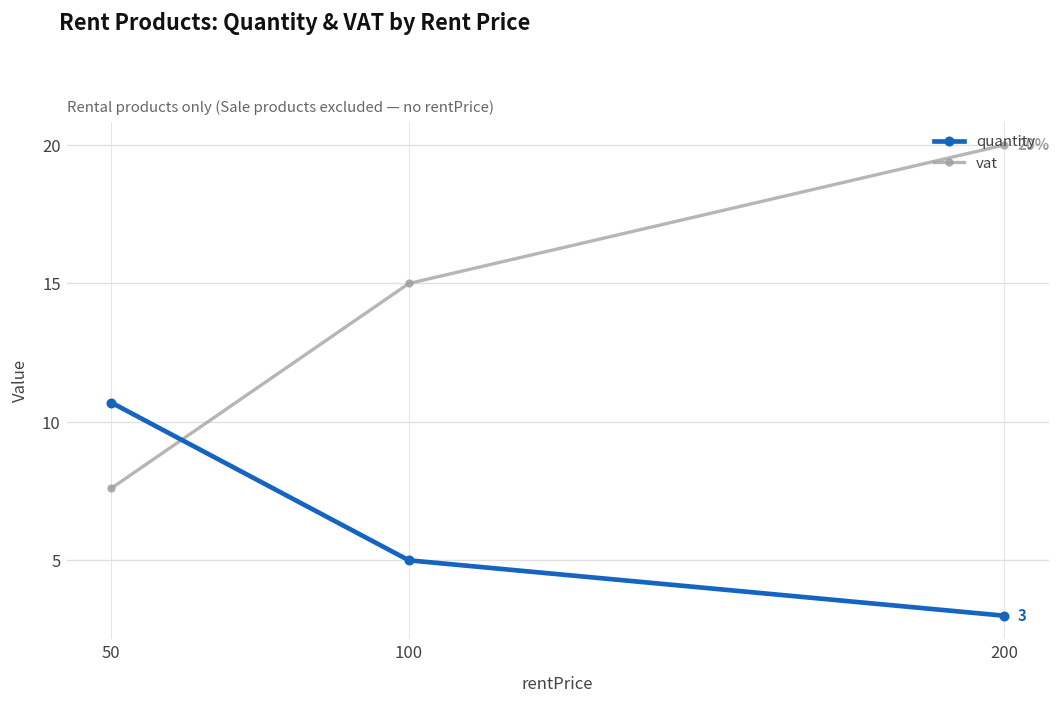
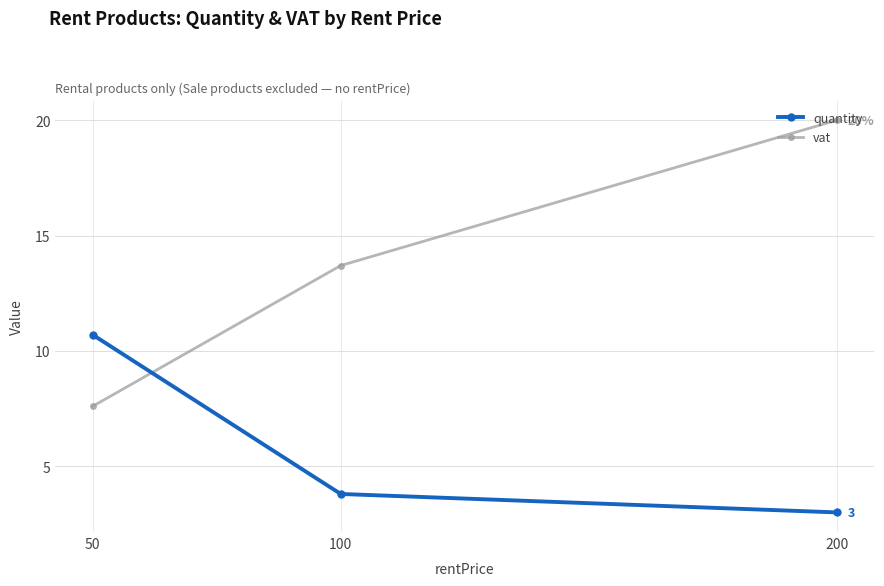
quantity, 100: 5.0 -> 3.8
vat, 100: 15.0 -> 13.7
